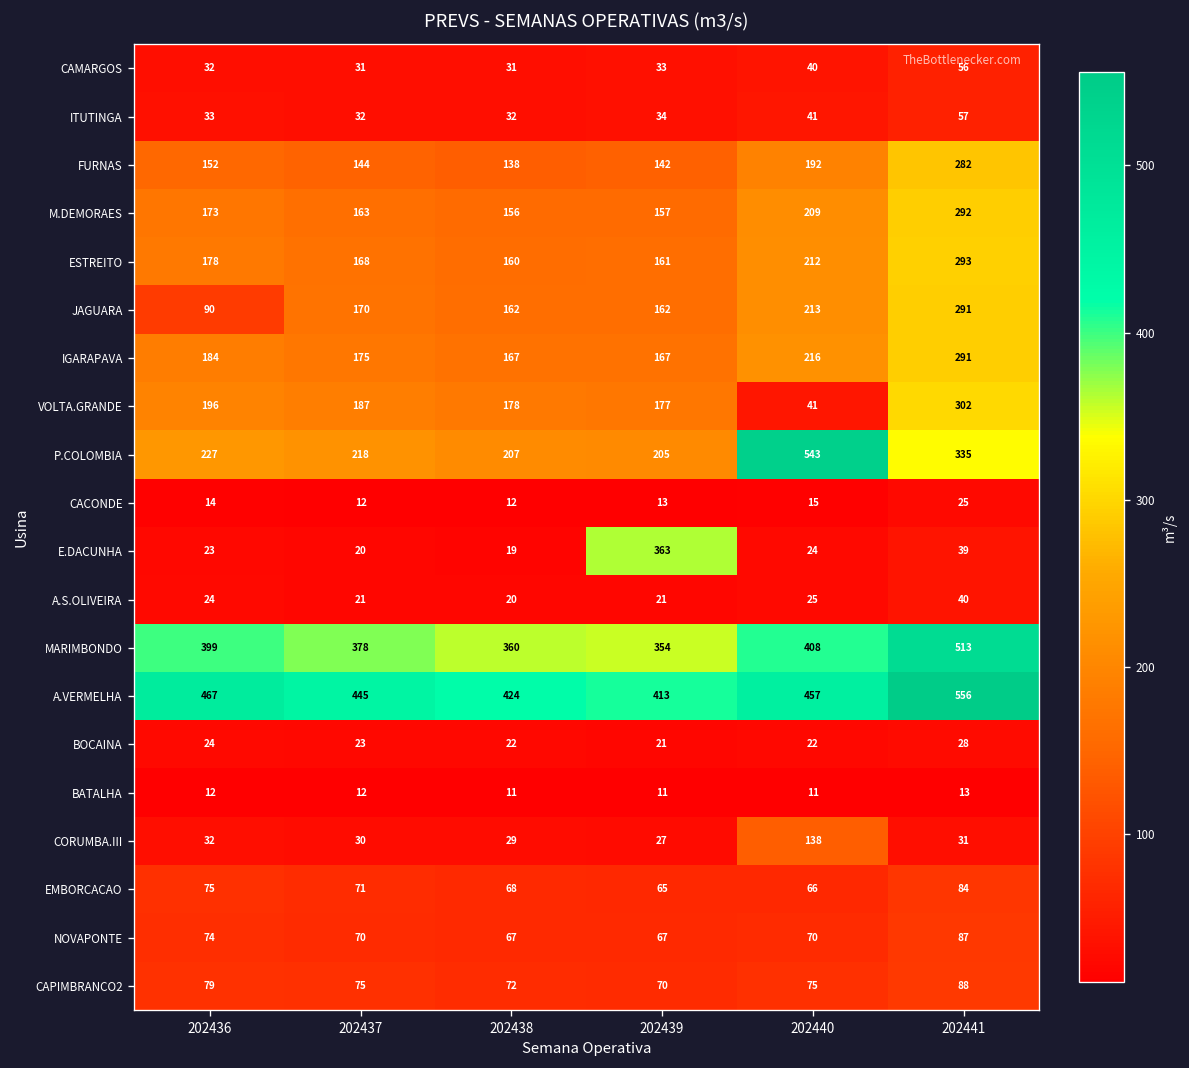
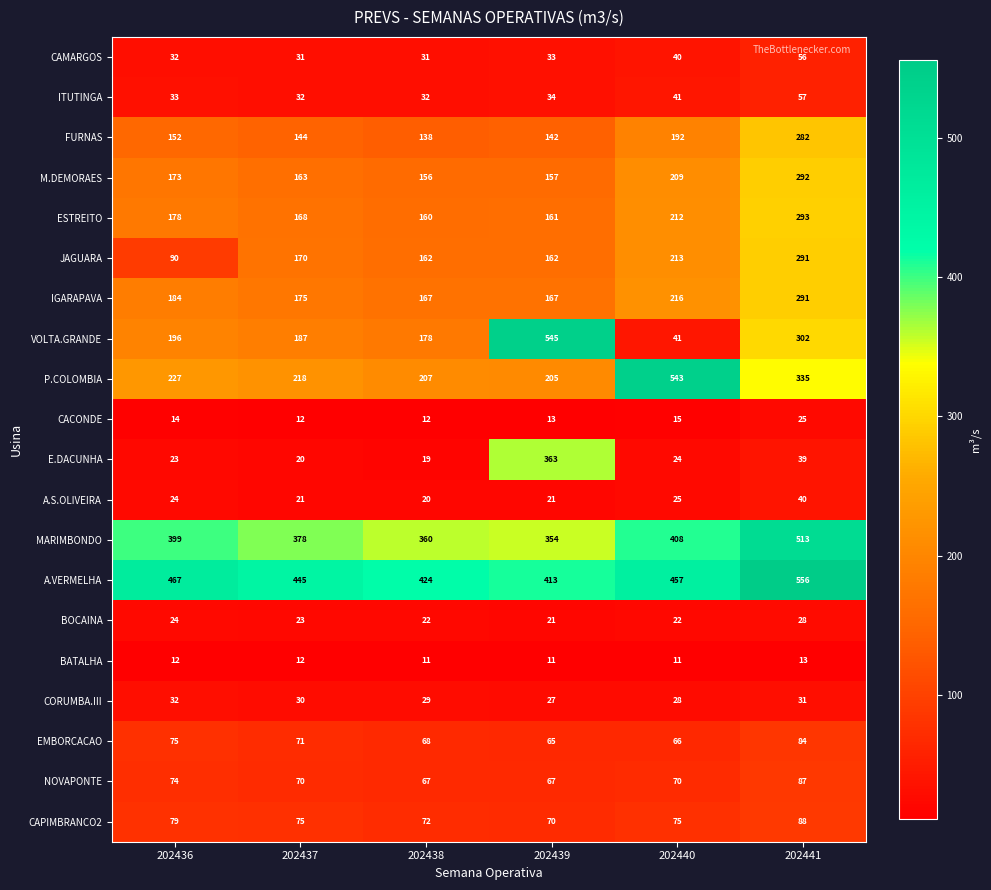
VOLTA.GRANDE, 202439: 177 -> 545
CORUMBA.III, 202440: 138 -> 28
